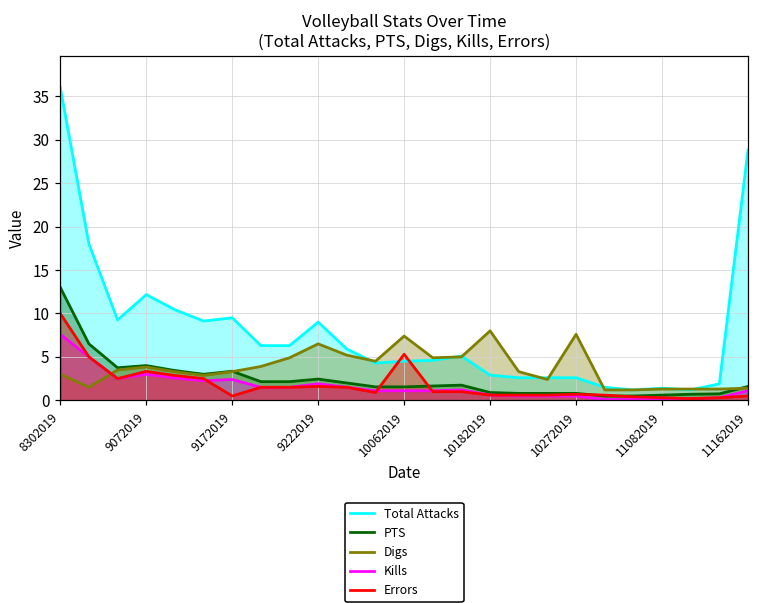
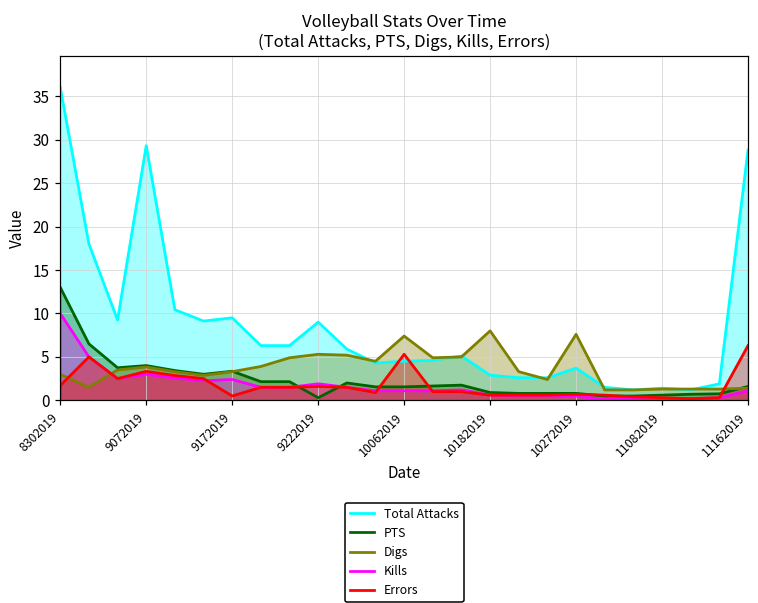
Kills, 8302019: 8 -> 10
Errors, 8302019: 10 -> 2
Total Attacks, 9072019: 12 -> 29
PTS, 9222019: 2 -> 0
Digs, 9222019: 7 -> 5
Total Attacks, 10272019: 3 -> 4
Errors, 11162019: 1 -> 6
